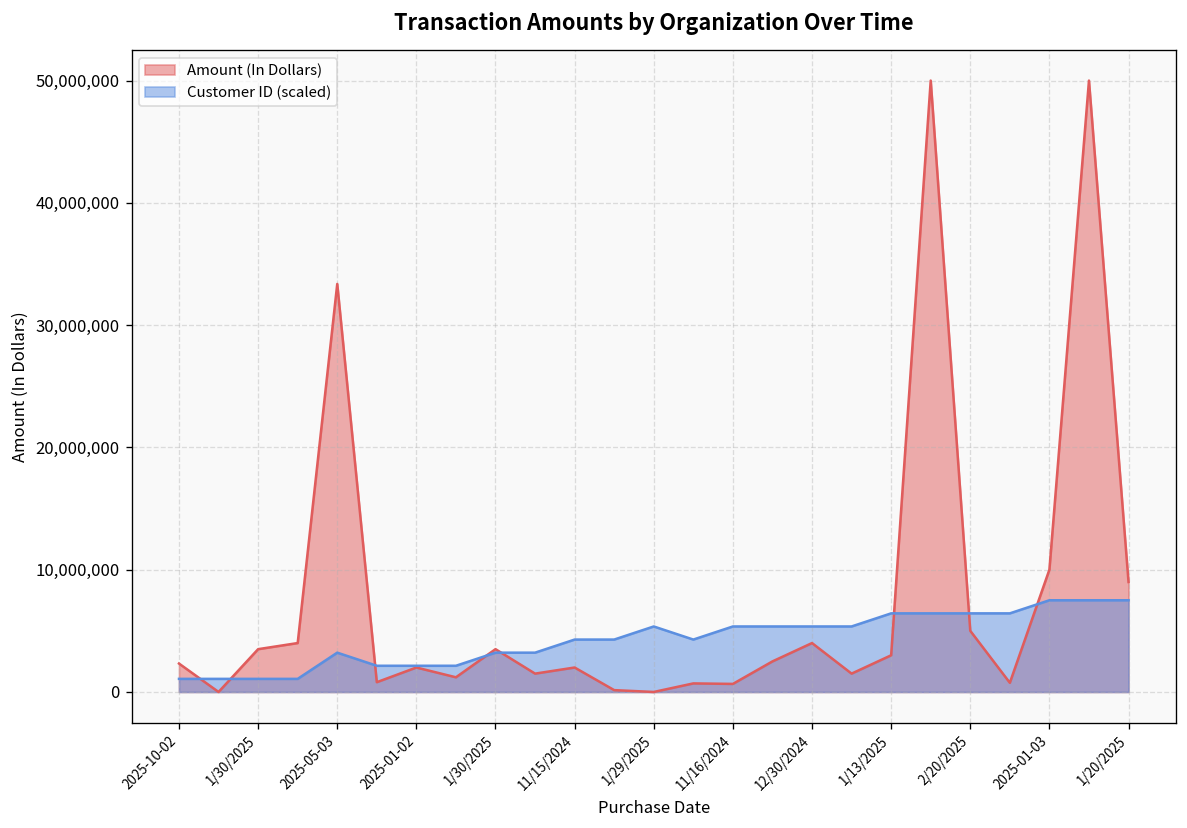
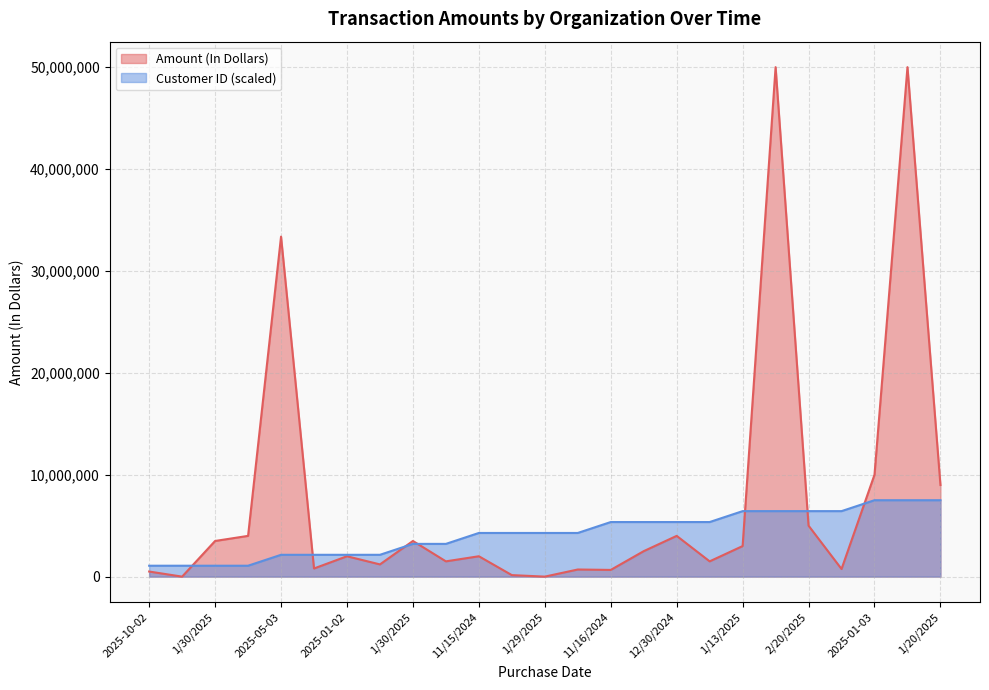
Amount (In Dollars), 2025-10-02: 2,300,000 -> 500,000
Customer ID (scaled), 2025-05-03: 3,200,000 -> 2,100,000
Customer ID (scaled), 1/29/2025: 5,400,000 -> 4,300,000
